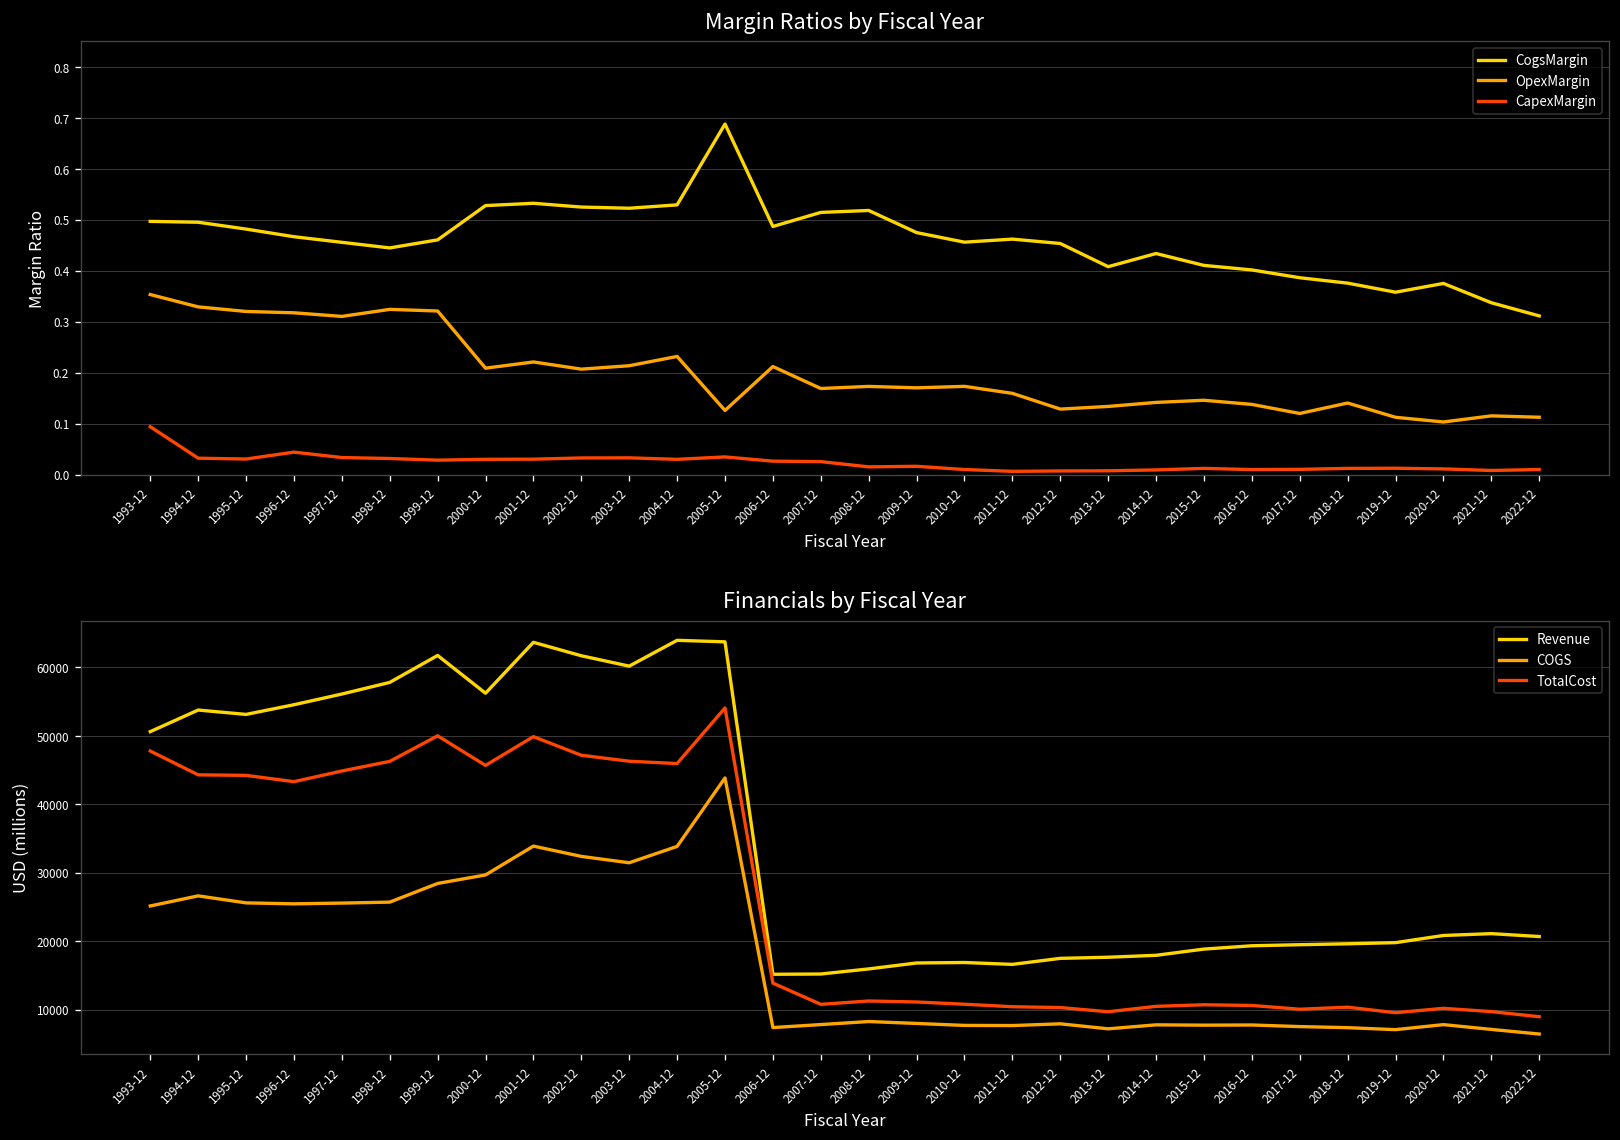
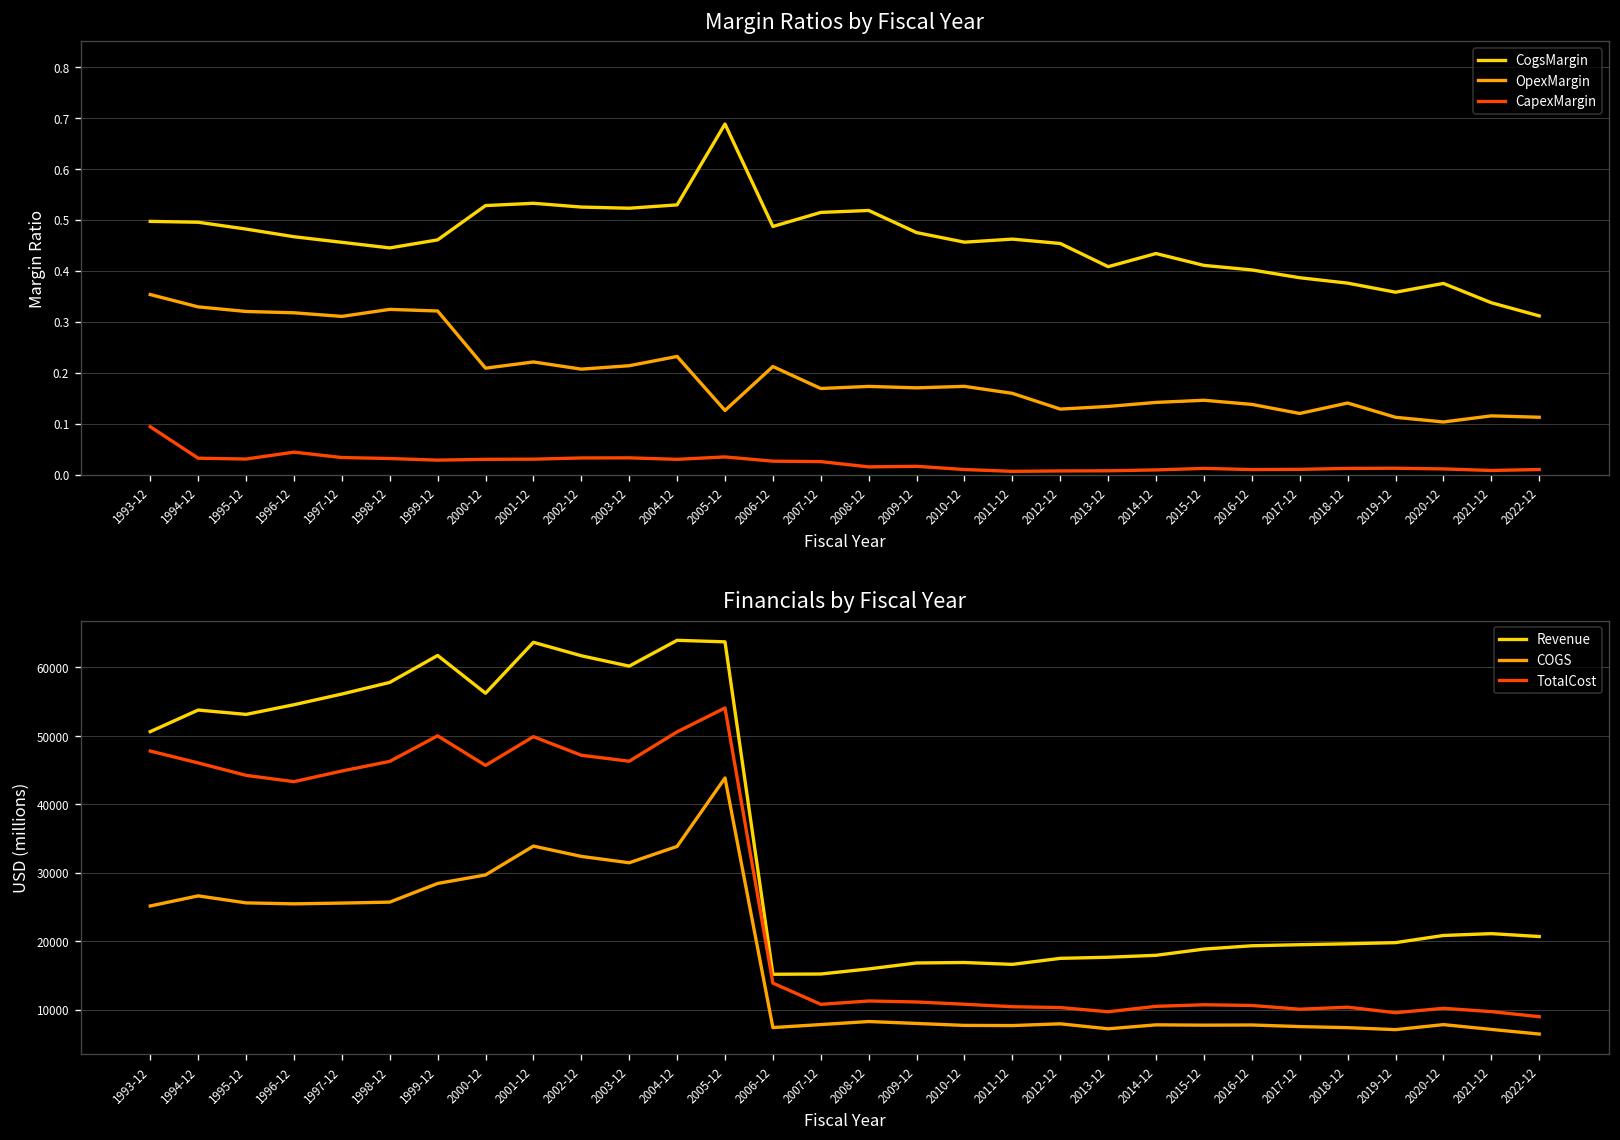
Financials by Fiscal Year, TotalCost, 1994-12: 44000 -> 46000
Financials by Fiscal Year, TotalCost, 2004-12: 46000 -> 51000
